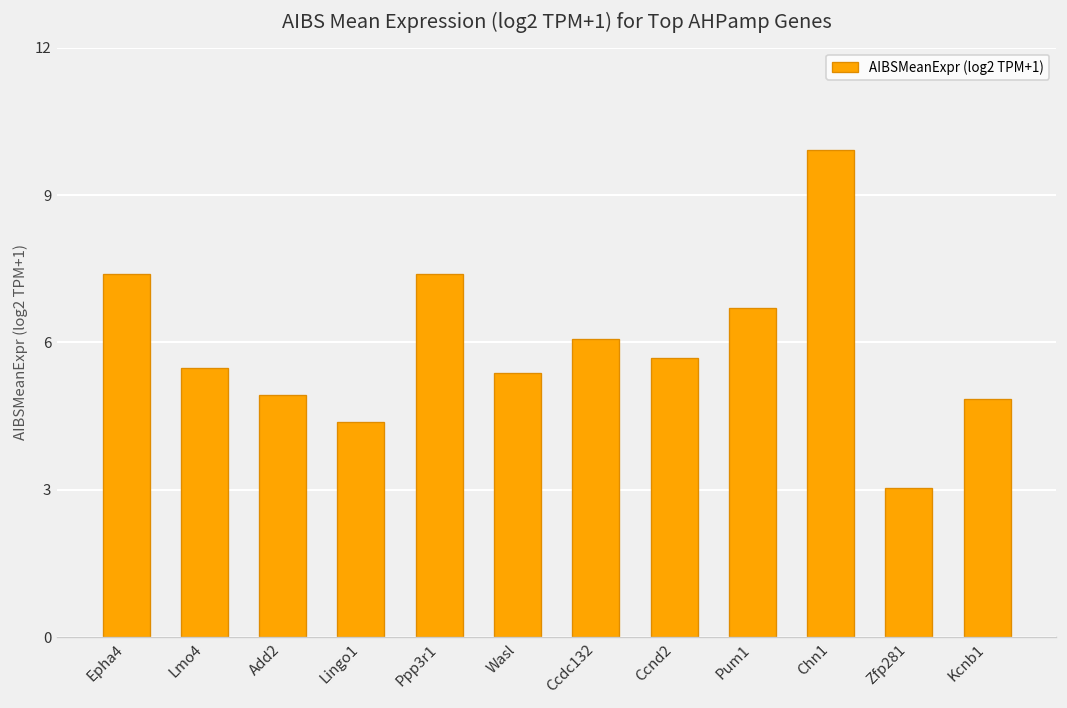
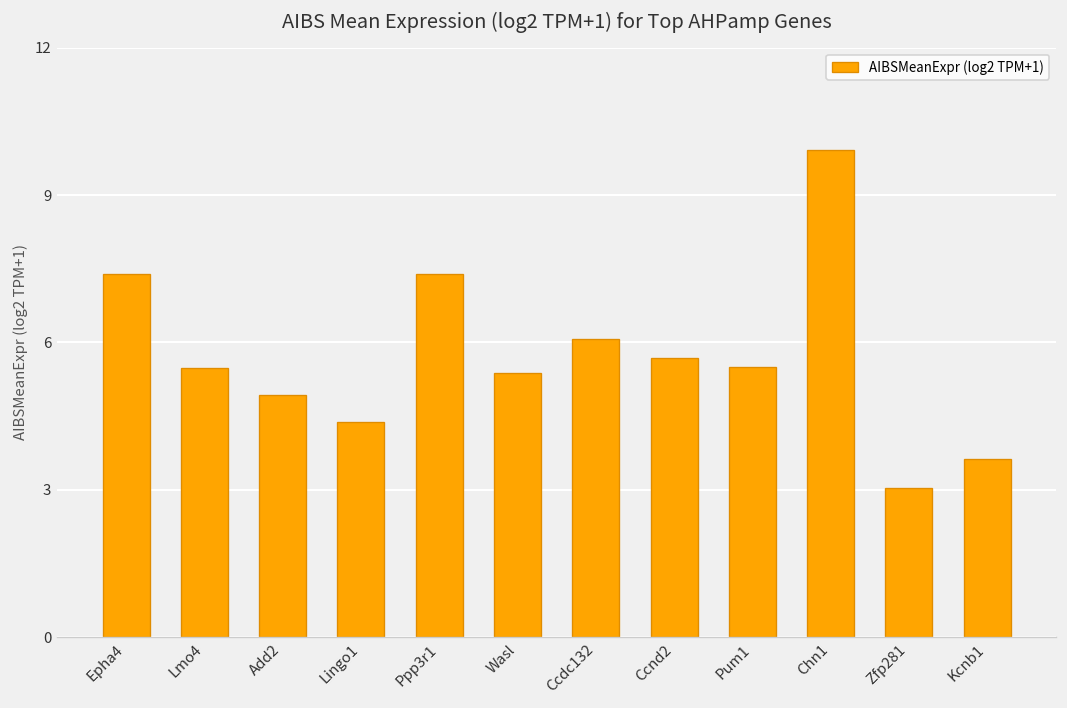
Pum1: 6.7 -> 5.5
Kcnb1: 4.9 -> 3.6
